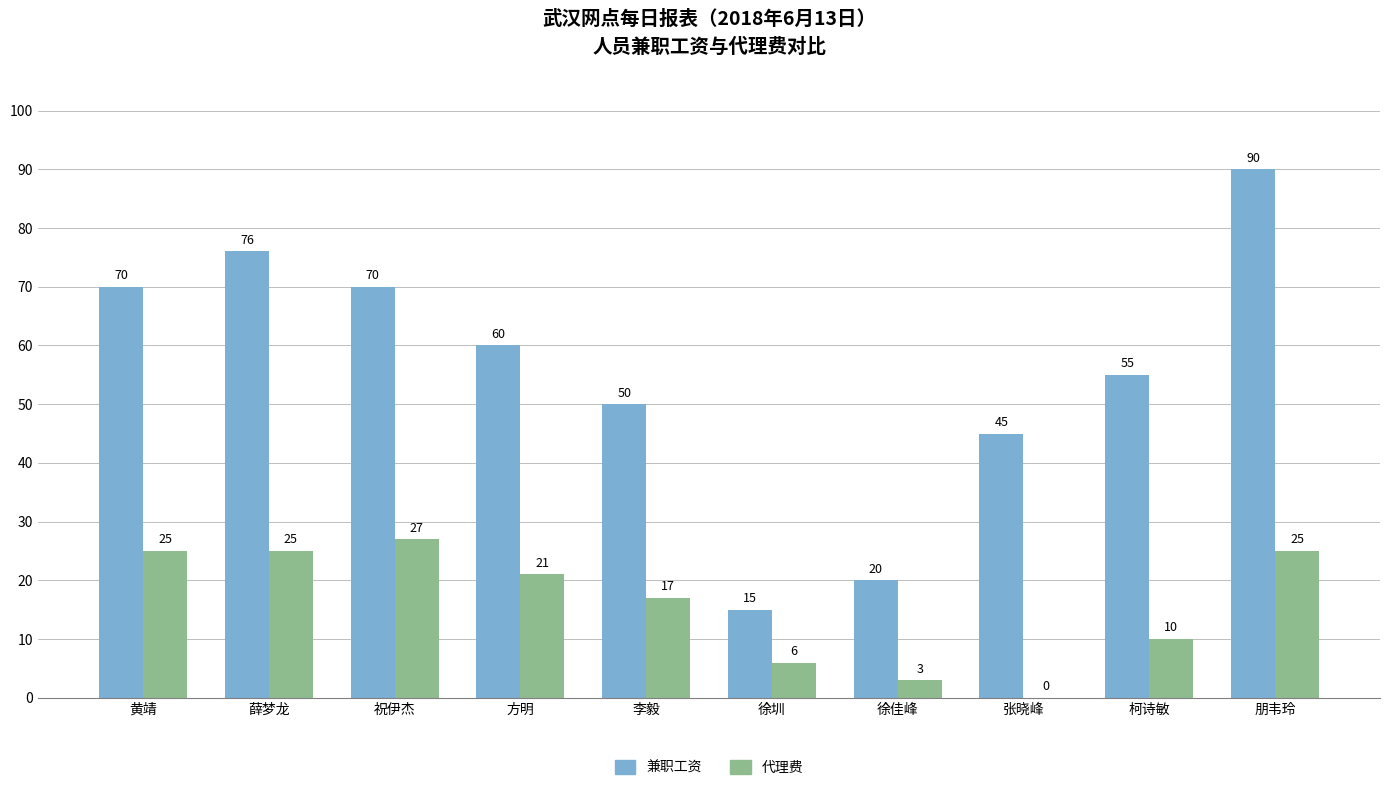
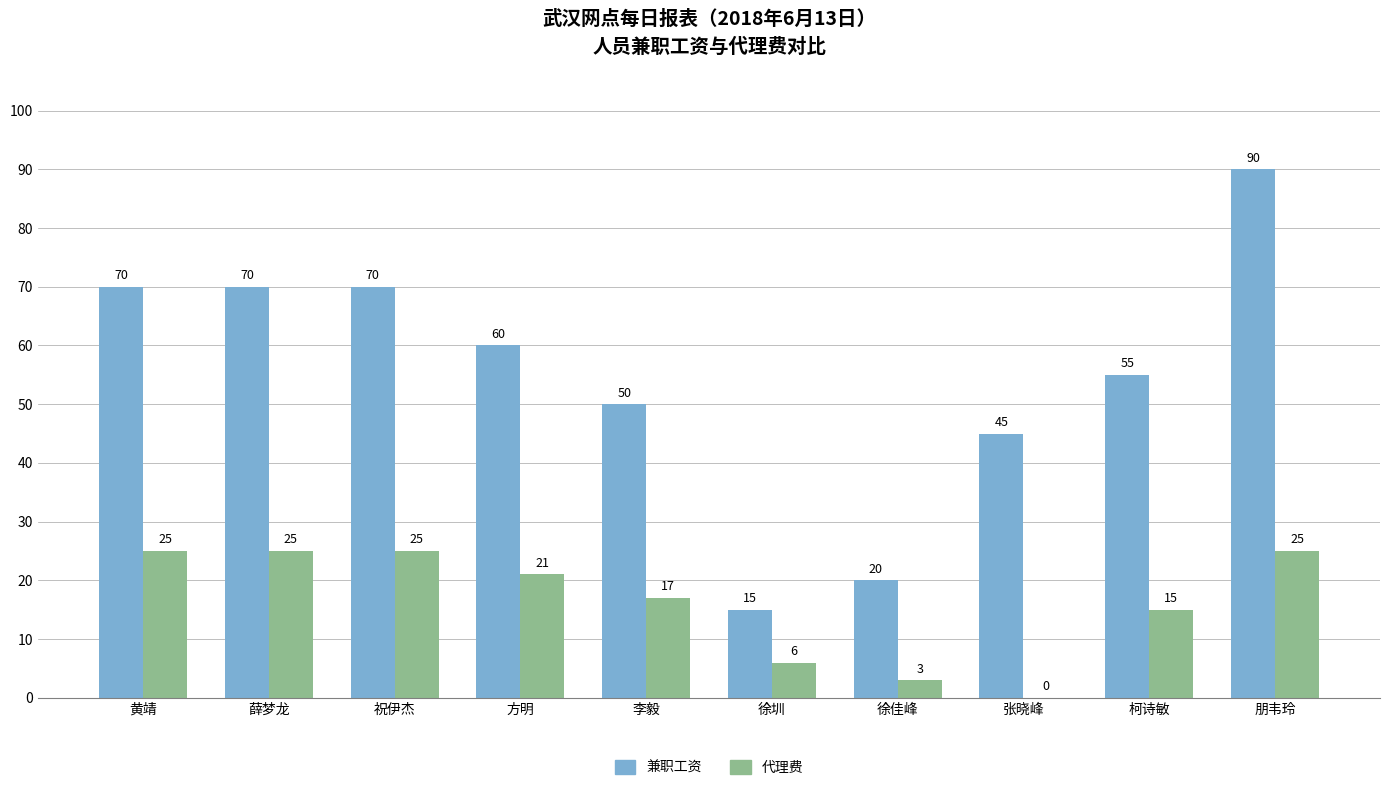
兼职工资, 薛梦龙: 76 -> 70
代理费, 祝伊杰: 27 -> 25
代理费, 柯诗敏: 10 -> 15
